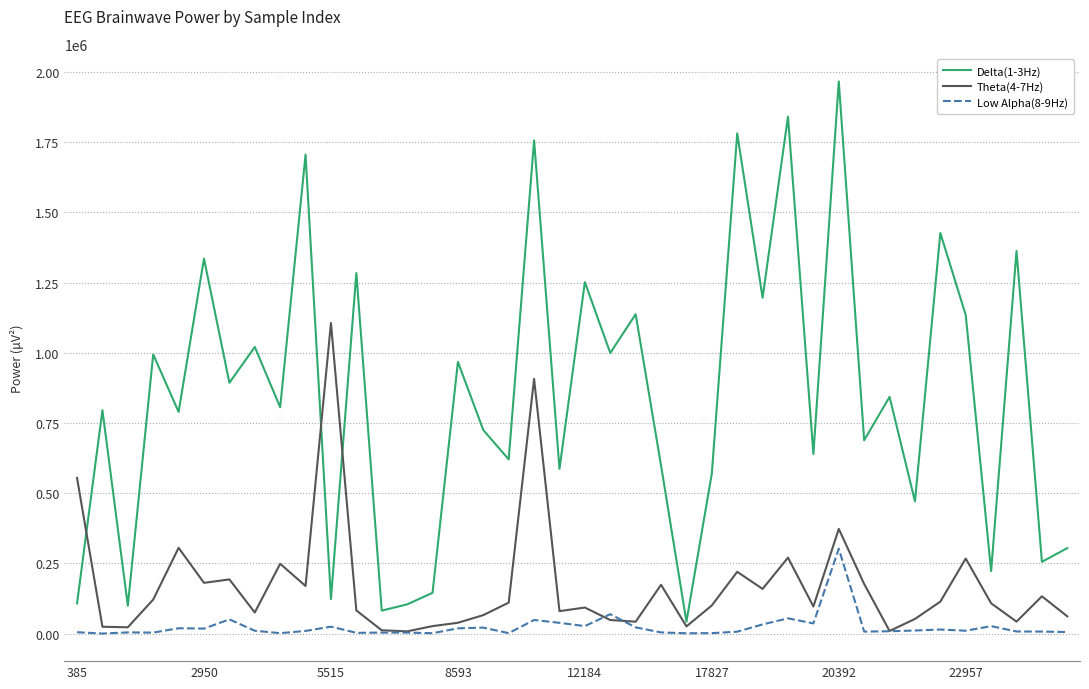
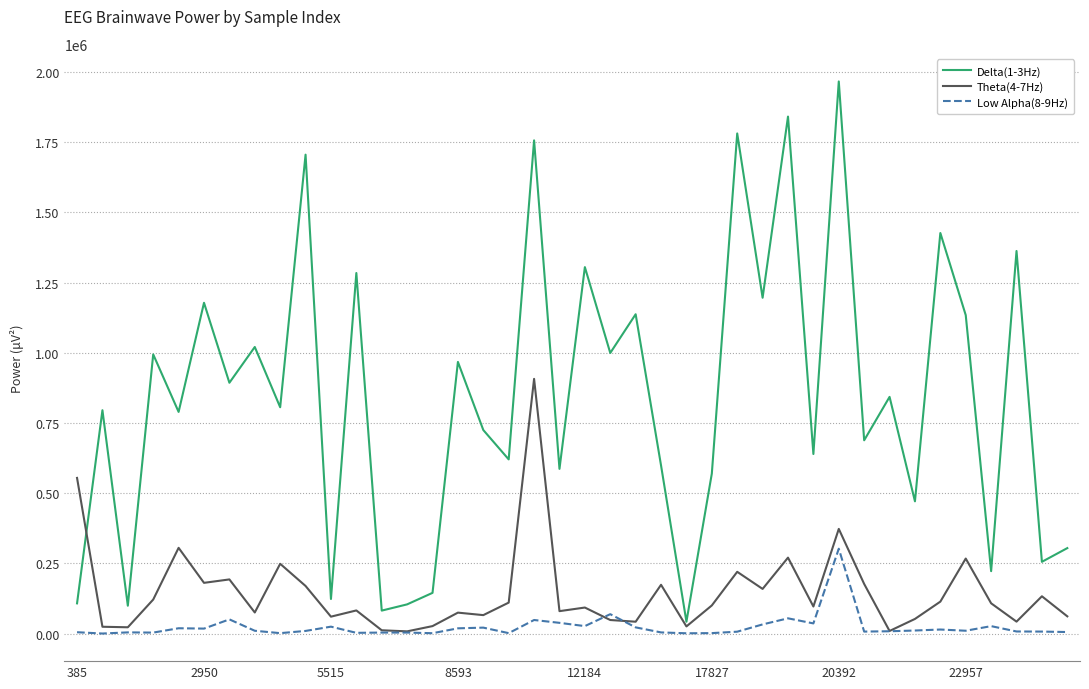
Delta(1-3Hz), 2950: 1340000 -> 1180000
Theta(4-7Hz), 5515: 1110000 -> 60000
Theta(4-7Hz), 8593: 40000 -> 70000
Delta(1-3Hz), 12184: 1250000 -> 1310000
